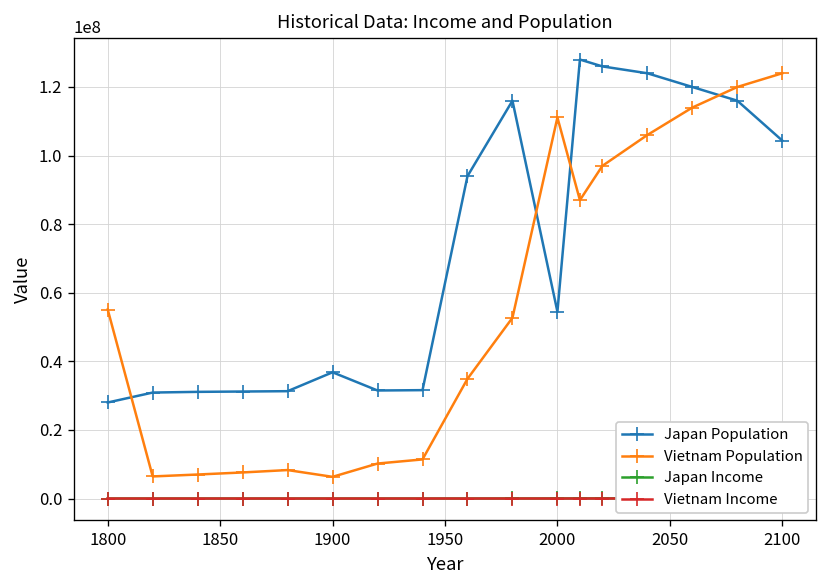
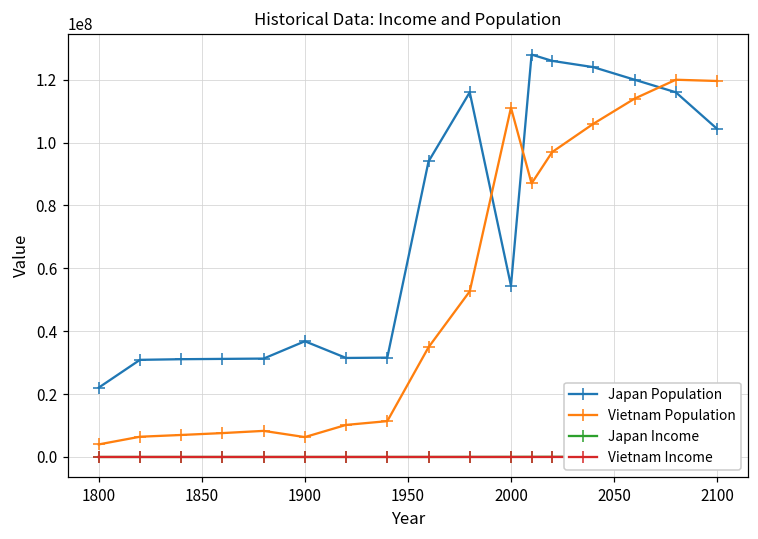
Japan Population, 1800: 28000000 -> 22000000
Vietnam Population, 1800: 55000000 -> 4000000
Vietnam Population, 2100: 124000000 -> 120000000
